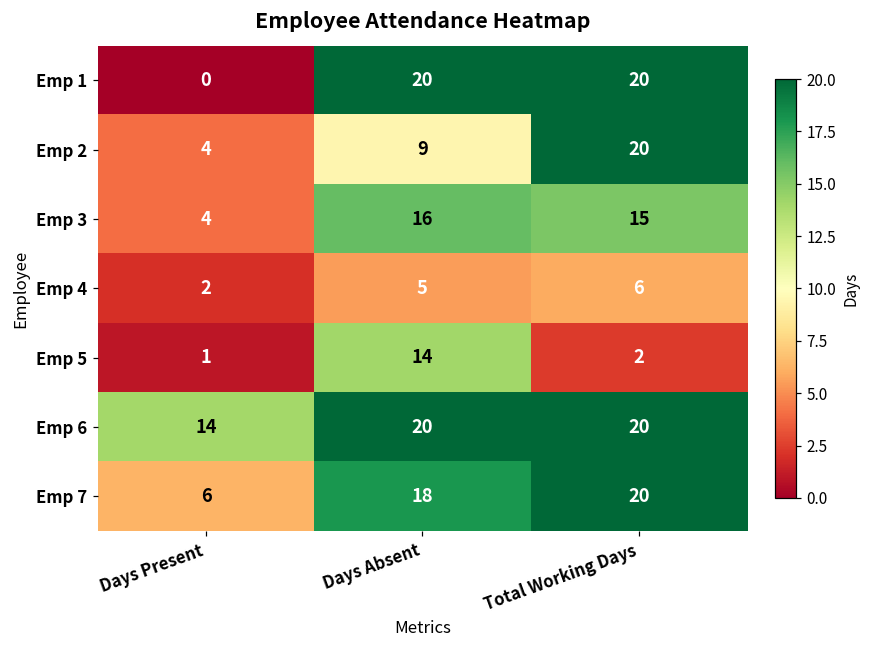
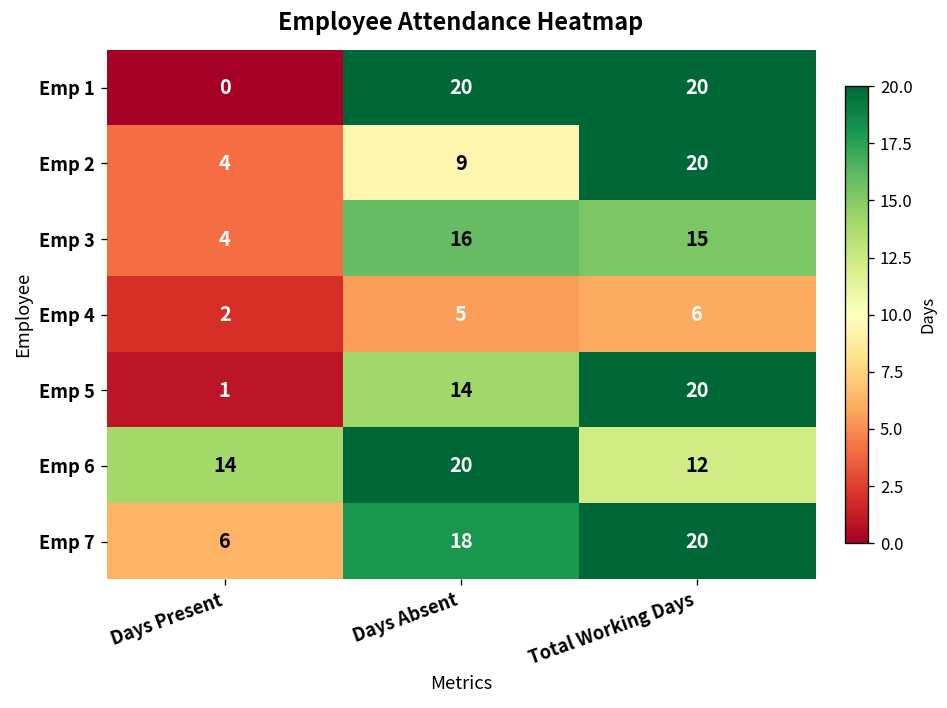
Emp 5, Total Working Days: 2 -> 20
Emp 6, Total Working Days: 20 -> 12
